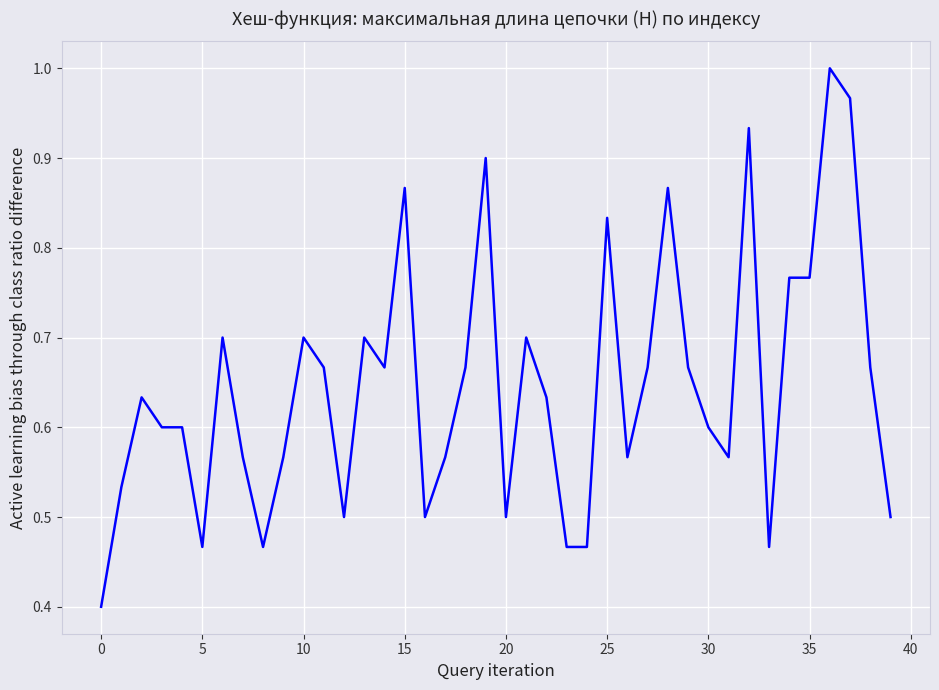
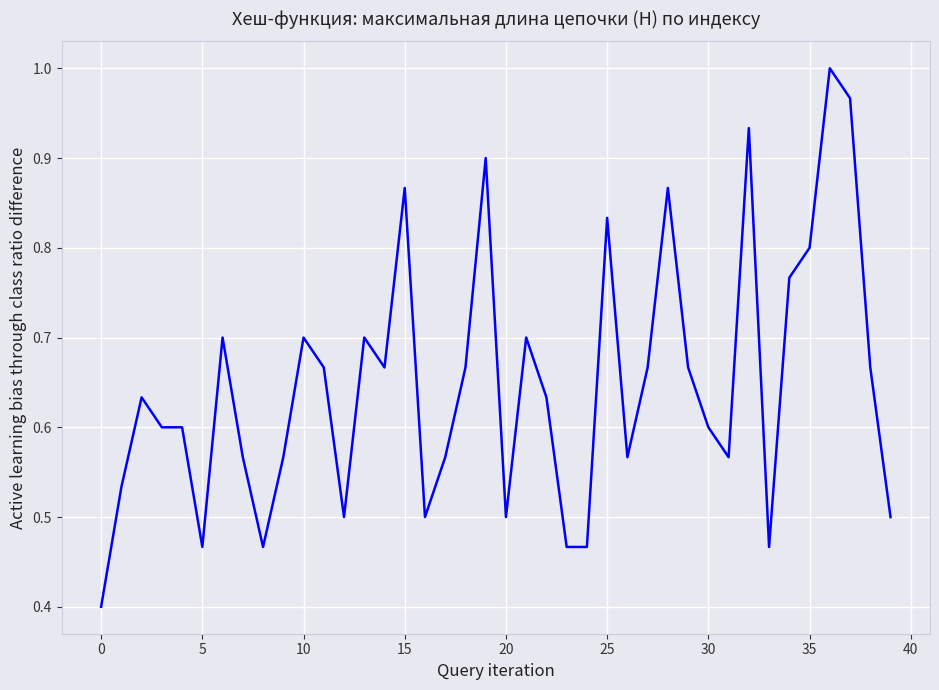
35: 0.77 -> 0.80
